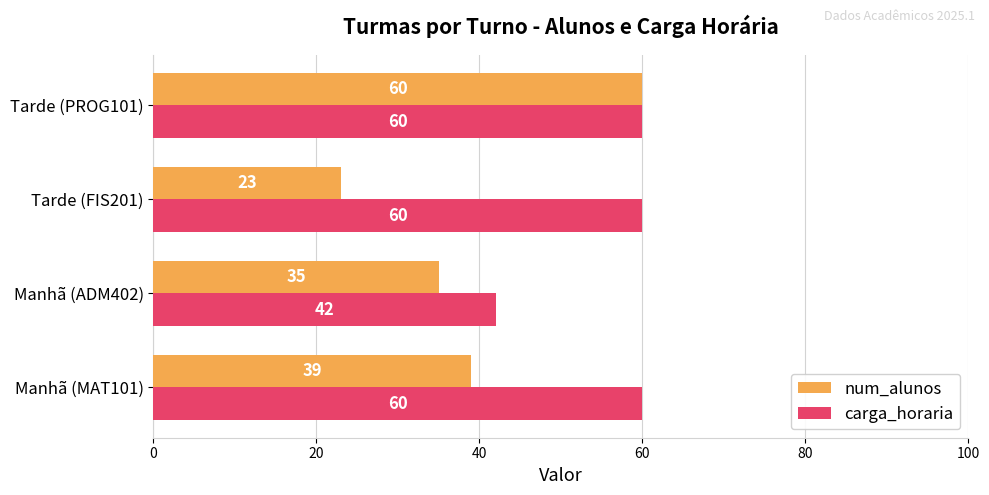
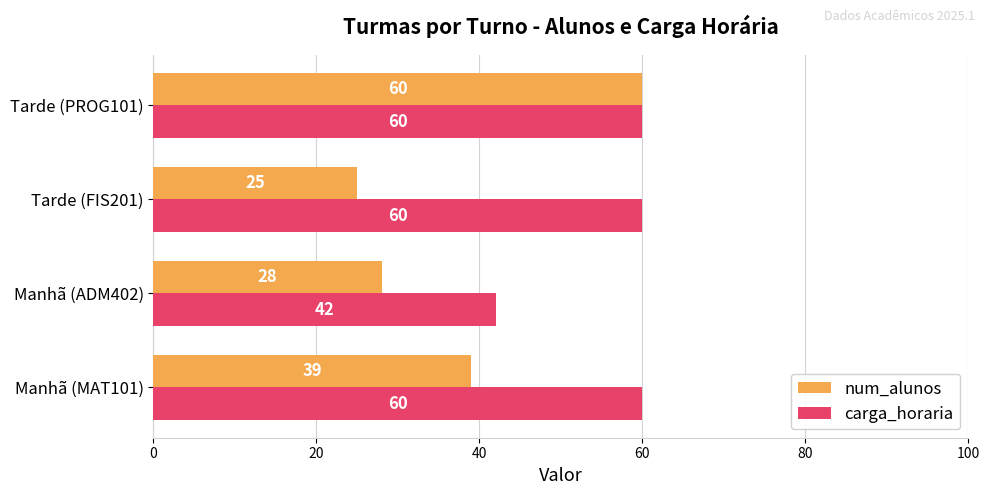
num_alunos, Tarde (FIS201): 23 -> 25
num_alunos, Manhã (ADM402): 35 -> 28
